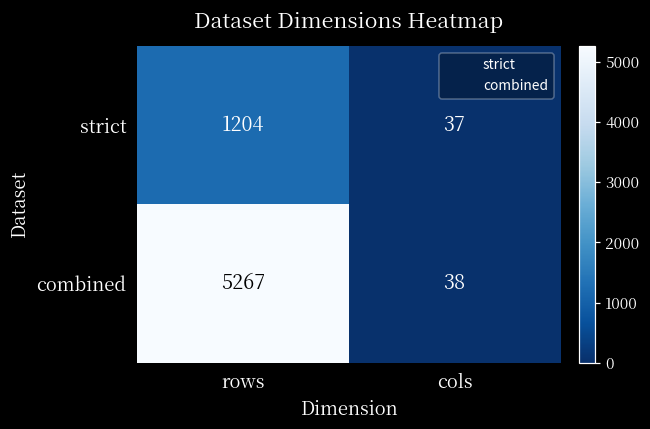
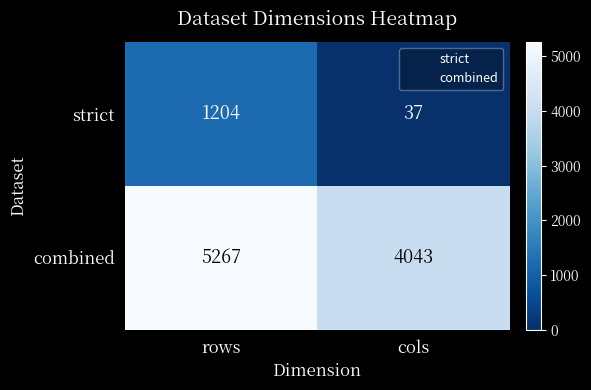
combined, cols: 38 -> 4043
